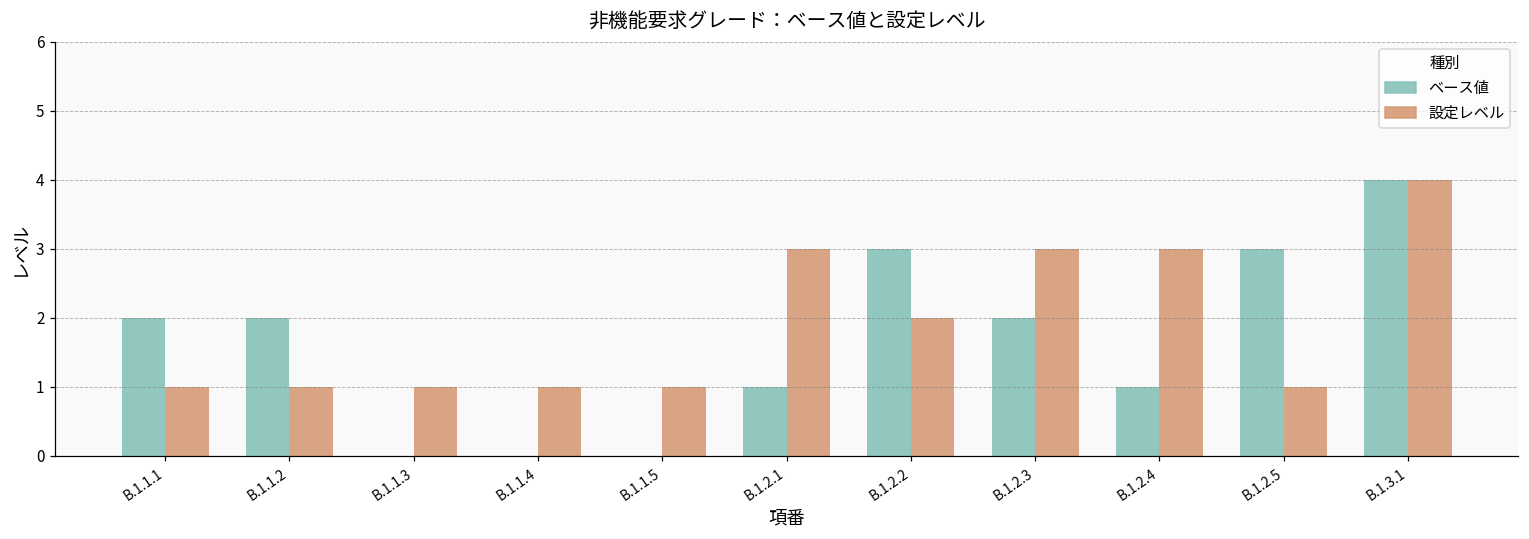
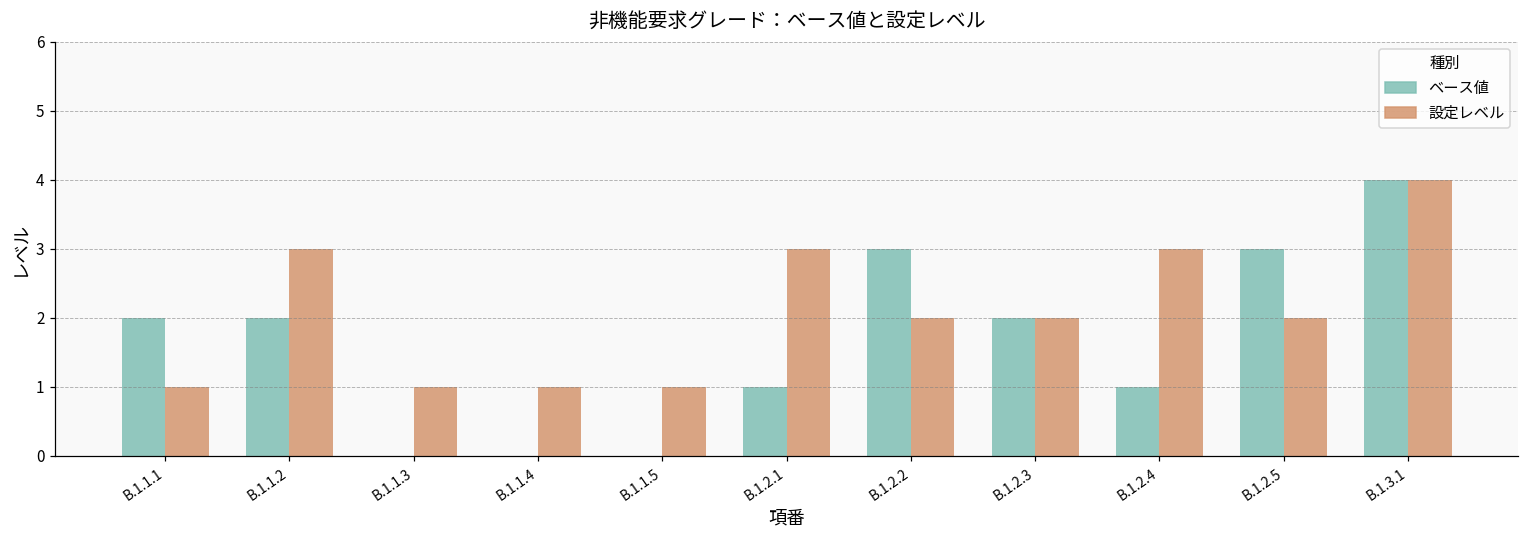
設定レベル, B.1.1.2: 1 -> 3
設定レベル, B.1.2.3: 3 -> 2
設定レベル, B.1.2.5: 1 -> 2
